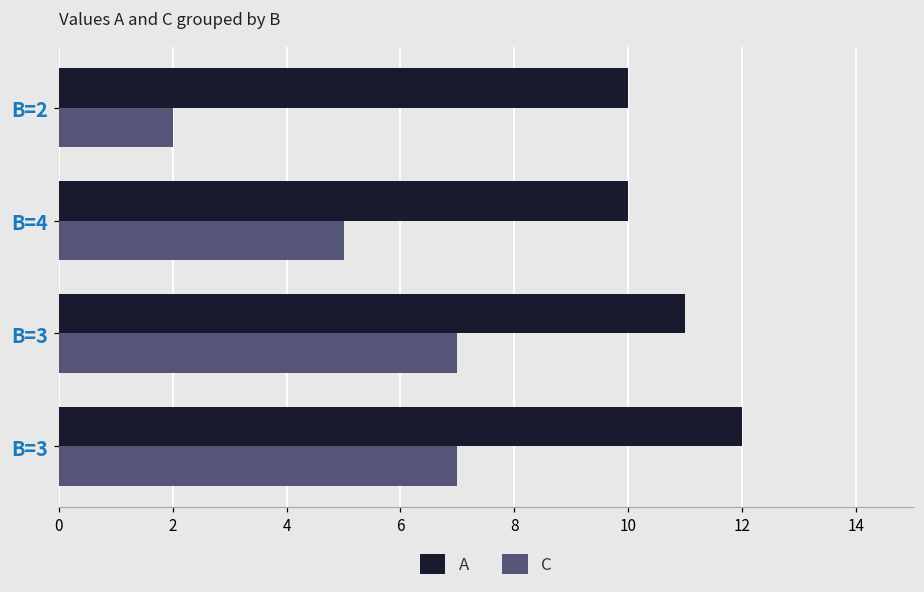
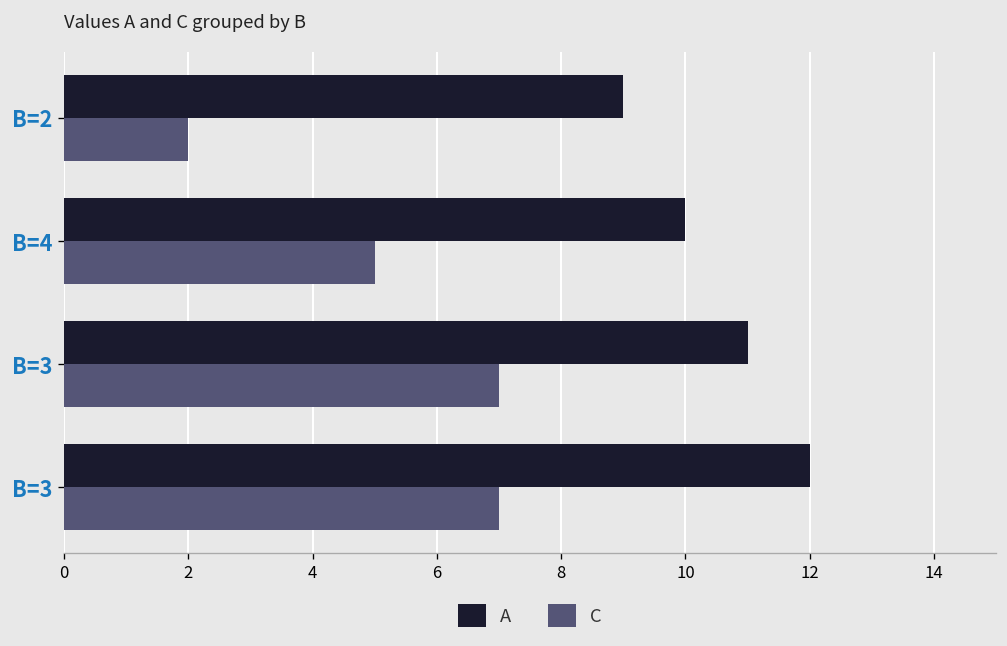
A, B=2: 10 -> 9
